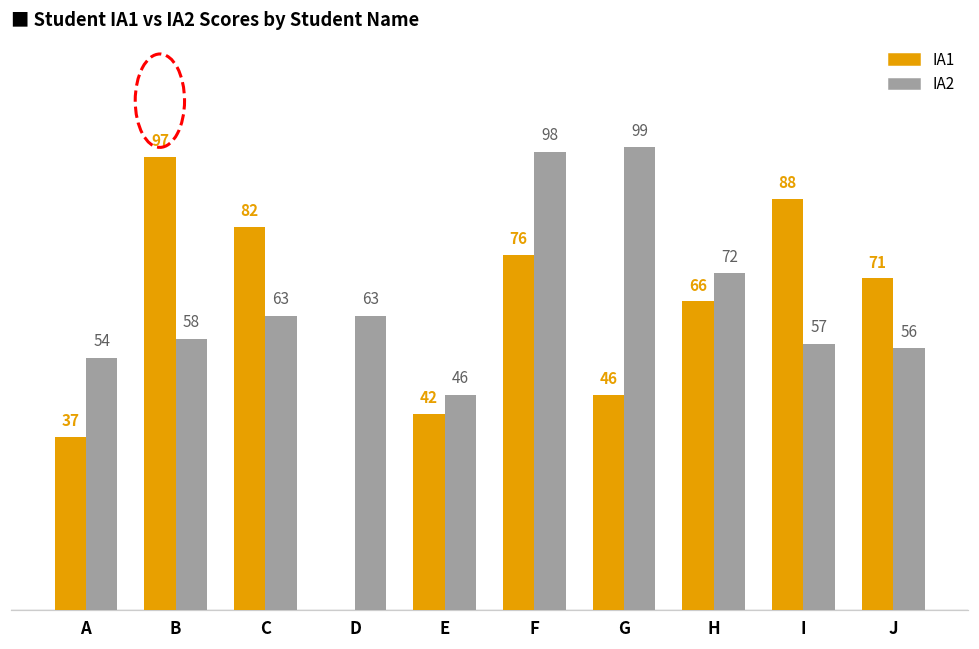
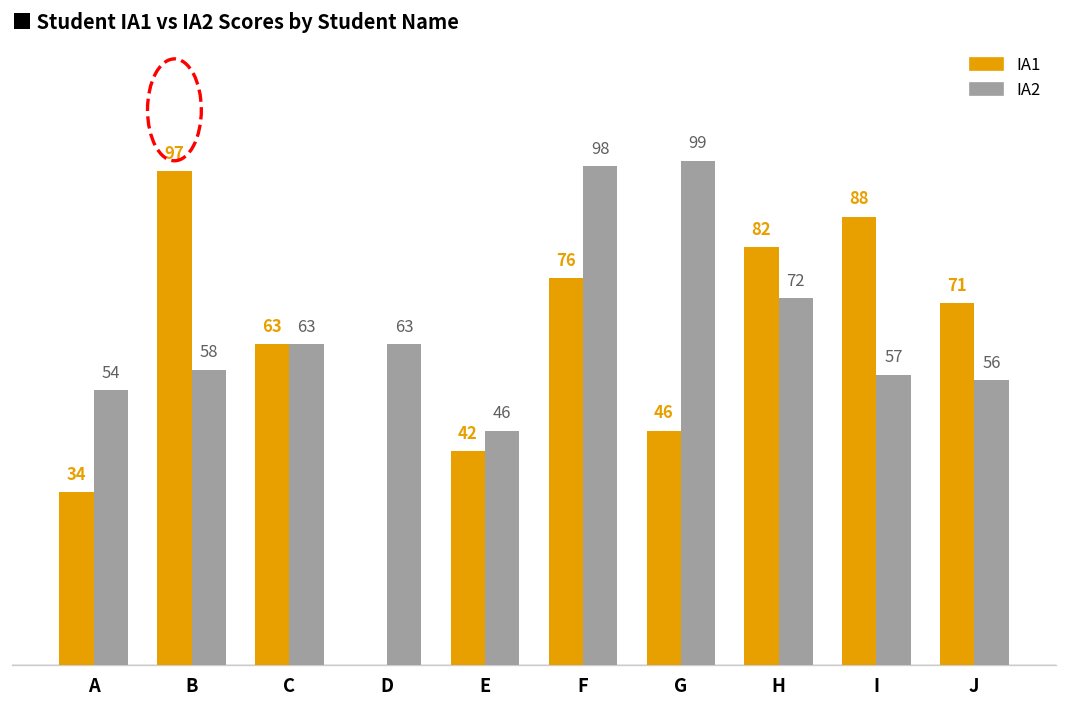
IA1, A: 37 -> 34
IA1, C: 82 -> 63
IA1, H: 66 -> 82
